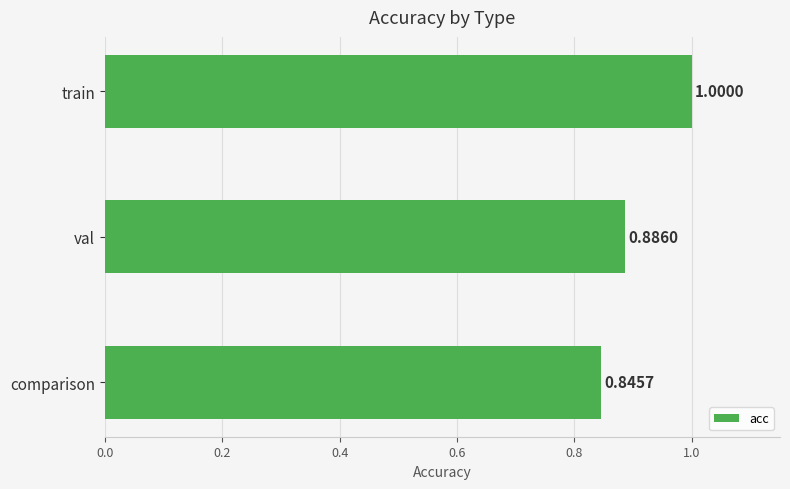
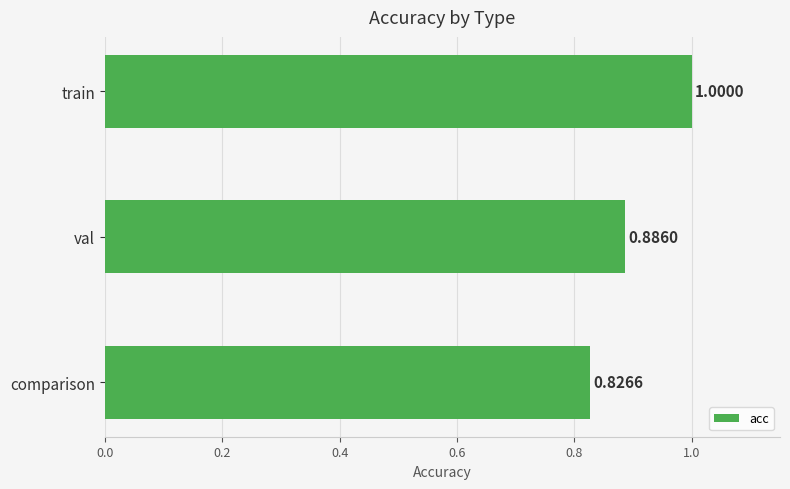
comparison: 0.8457 -> 0.8266
